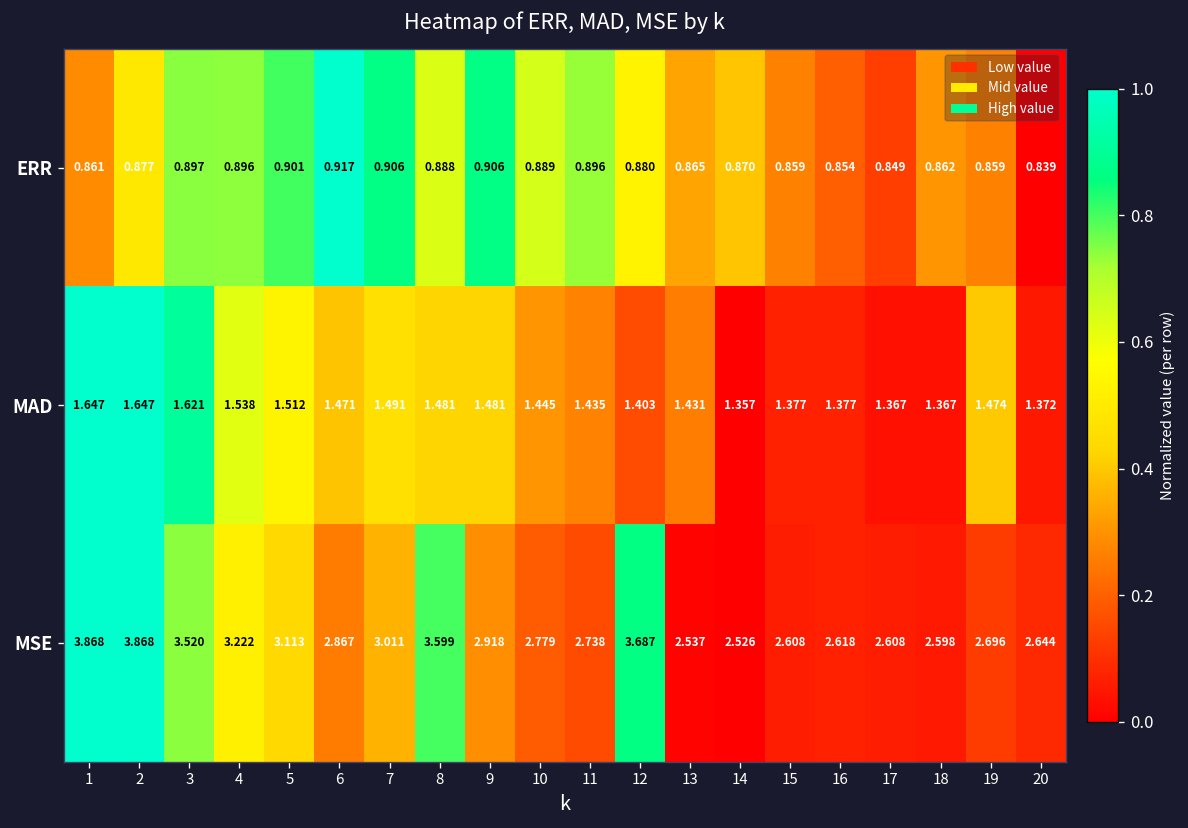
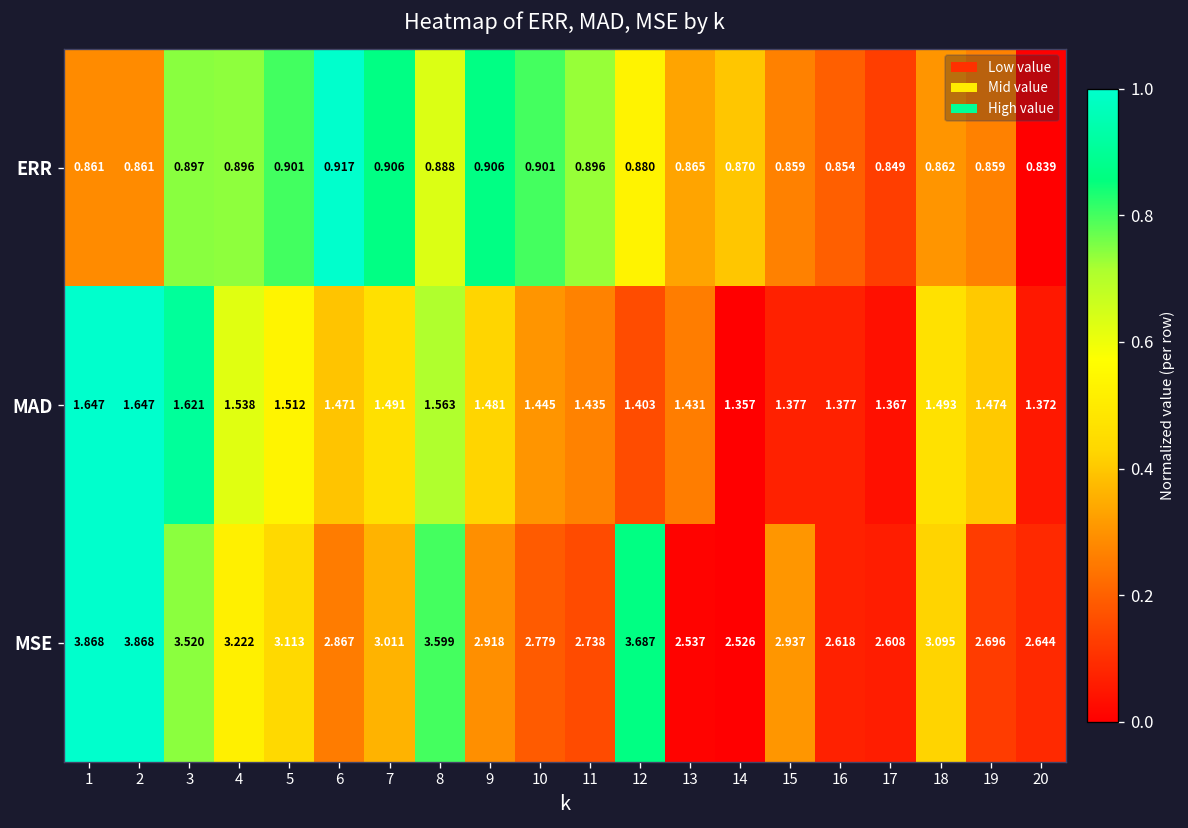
ERR, 2: 0.877 -> 0.861
ERR, 10: 0.889 -> 0.901
MAD, 8: 1.481 -> 1.563
MAD, 18: 1.367 -> 1.493
MSE, 15: 2.608 -> 2.937
MSE, 18: 2.598 -> 3.095
